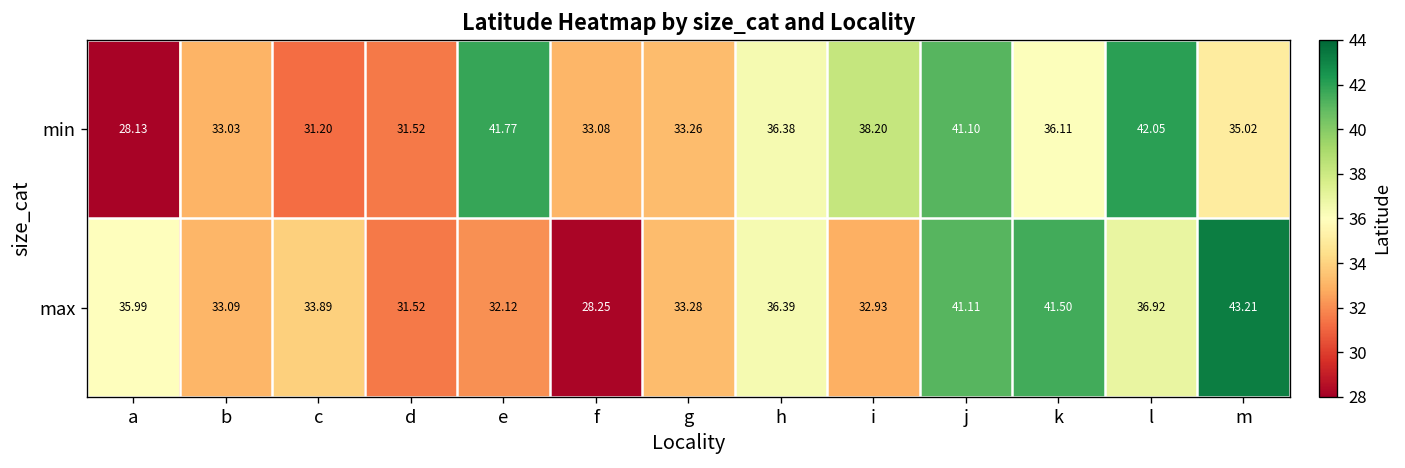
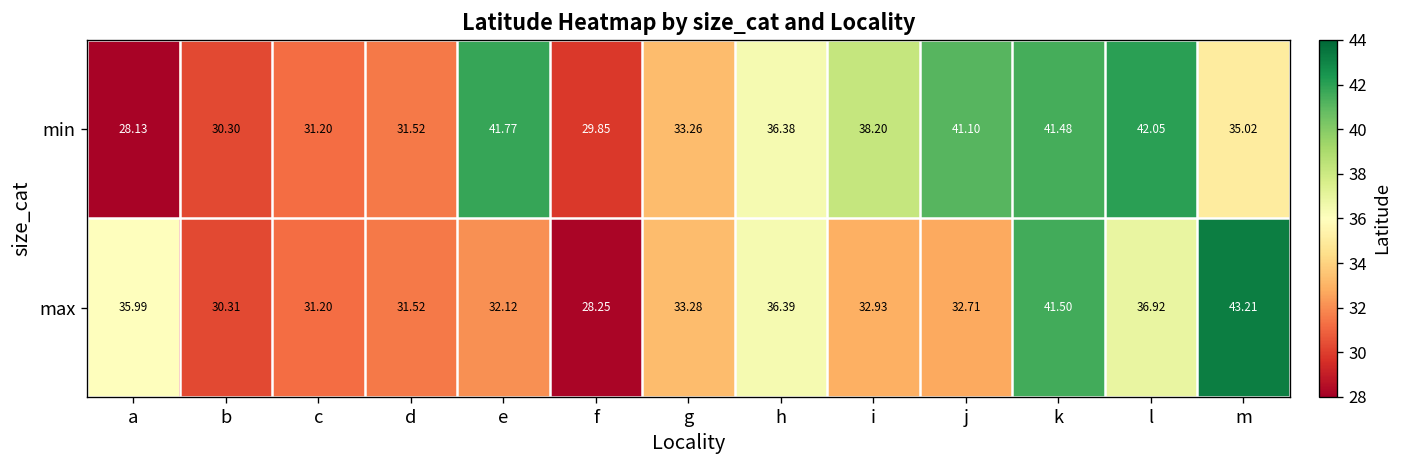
min, b: 33.03 -> 30.30
min, f: 33.08 -> 29.85
min, k: 36.11 -> 41.48
max, b: 33.09 -> 30.31
max, c: 33.89 -> 31.20
max, j: 41.11 -> 32.71
